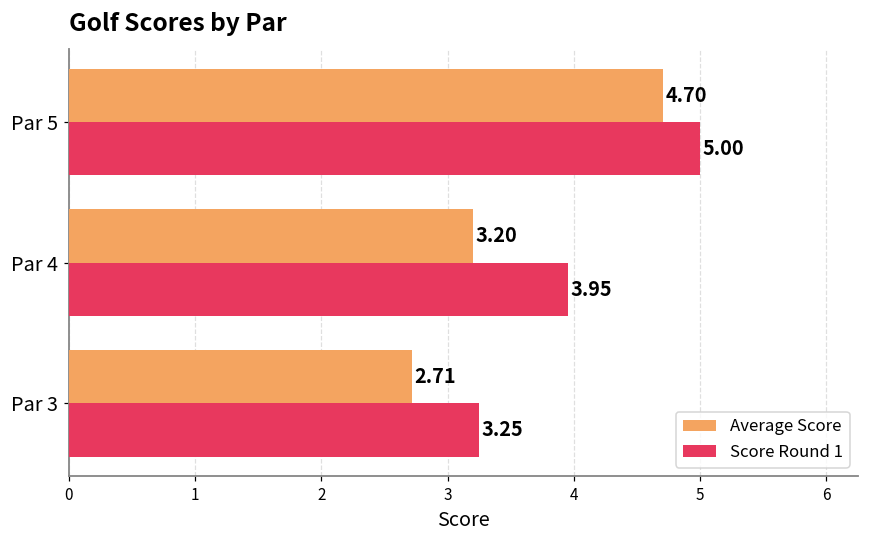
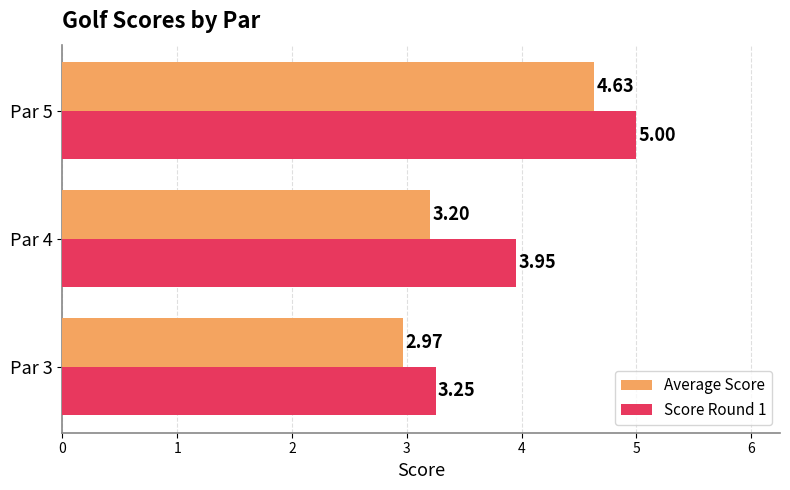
Average Score, Par 5: 4.70 -> 4.63
Average Score, Par 3: 2.71 -> 2.97
